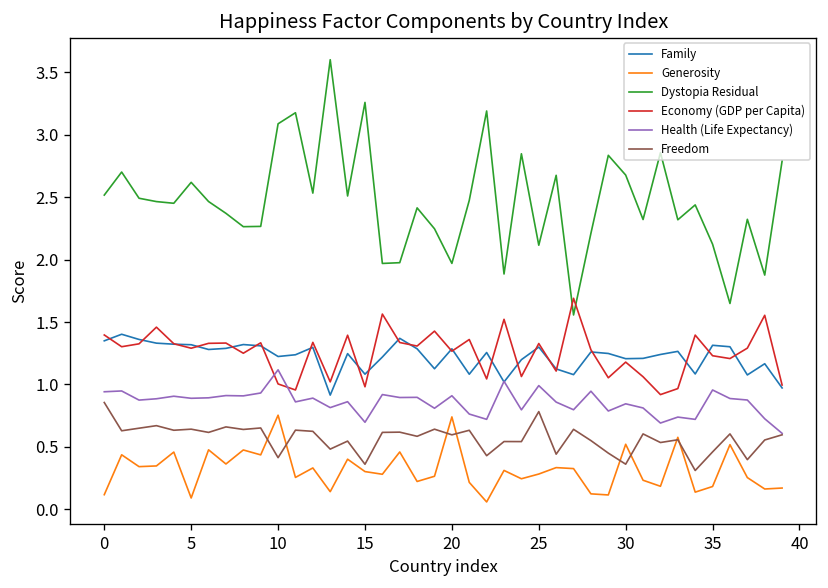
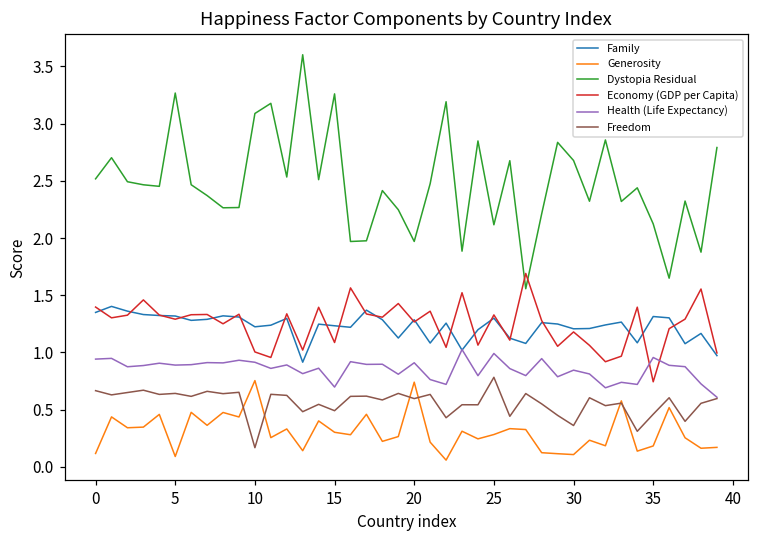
Freedom, 0: 0.86 -> 0.67
Dystopia Residual, 5: 2.62 -> 3.27
Health (Life Expectancy), 10: 1.12 -> 0.91
Freedom, 10: 0.41 -> 0.17
Family, 15: 1.08 -> 1.23
Economy (GDP per Capita), 15: 0.98 -> 1.09
Freedom, 15: 0.36 -> 0.49
Generosity, 30: 0.52 -> 0.11
Economy (GDP per Capita), 35: 1.23 -> 0.74
